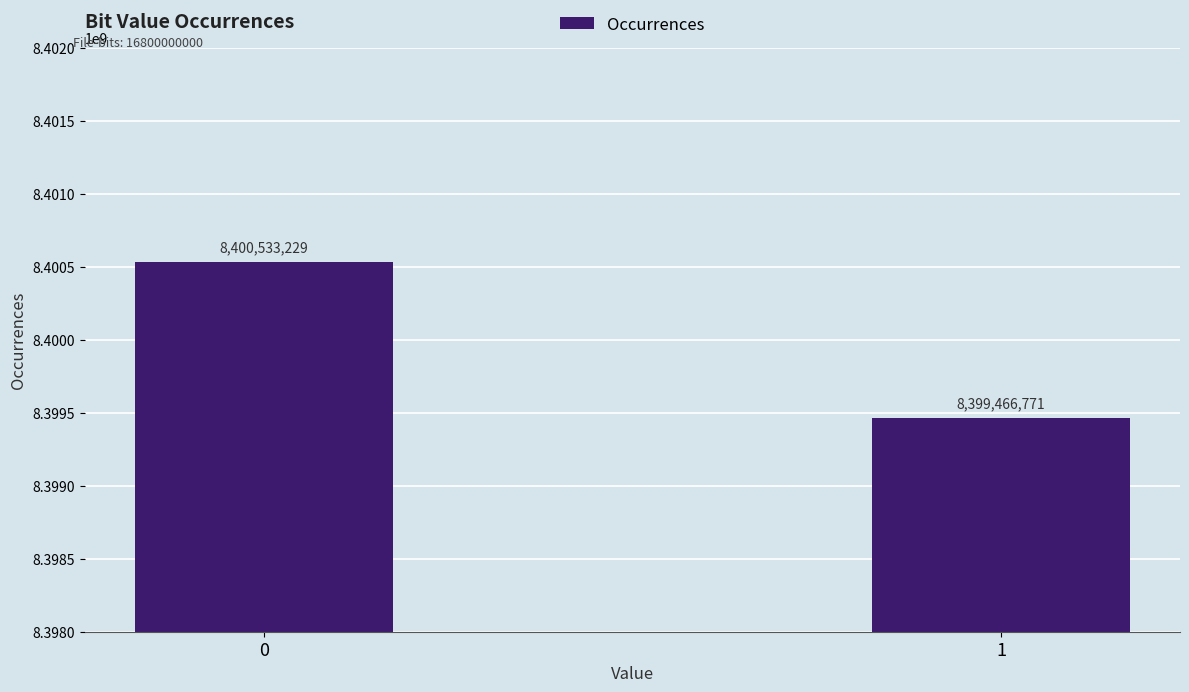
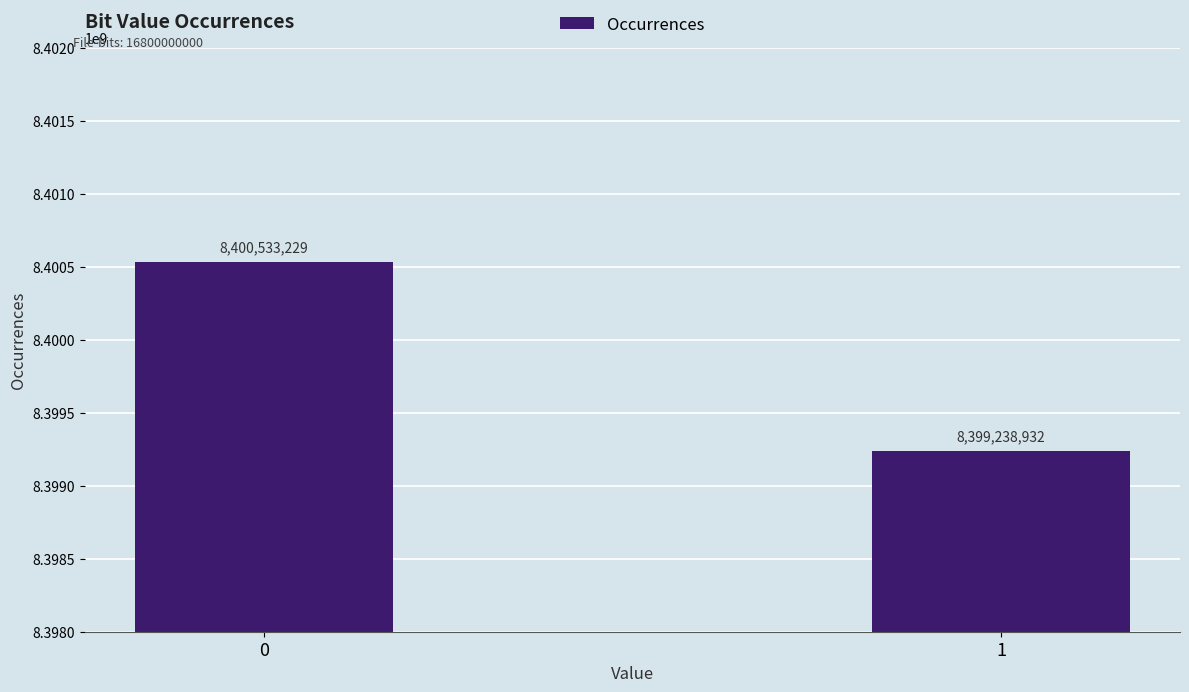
1: 8,399,466,771 -> 8,399,238,932
